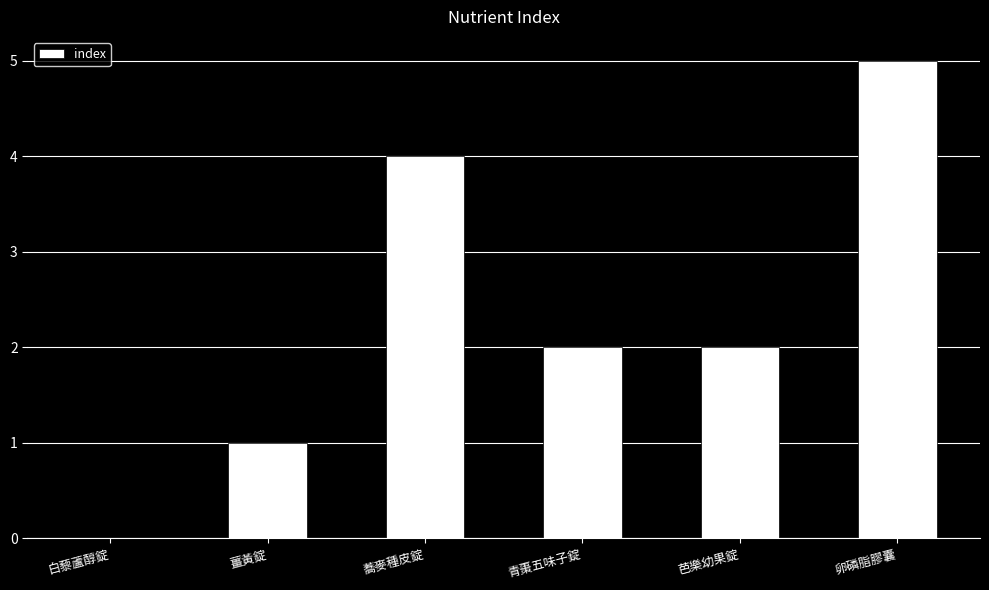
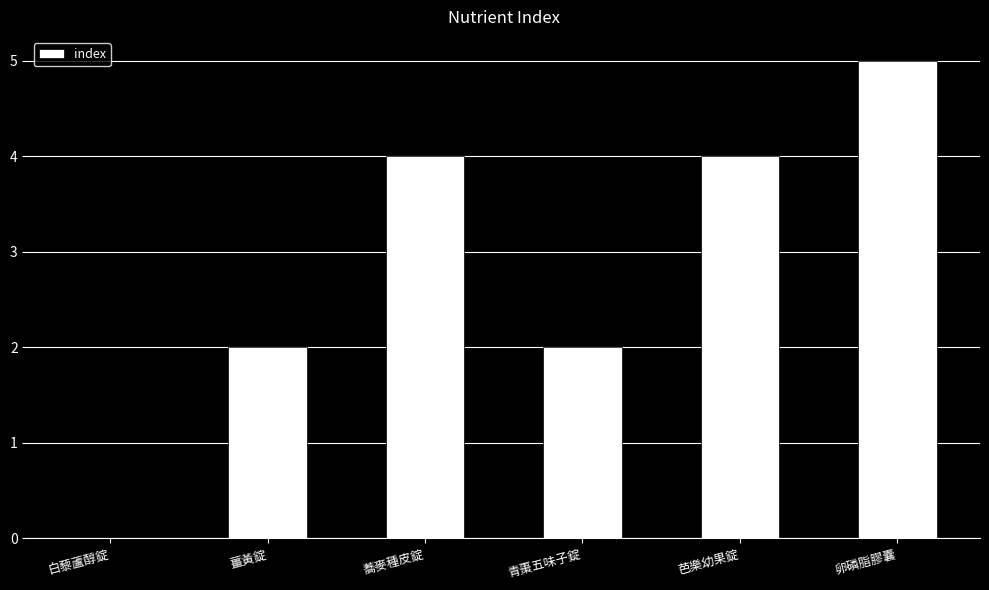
薑黃錠: 1 -> 2
芭樂幼果錠: 2 -> 4
